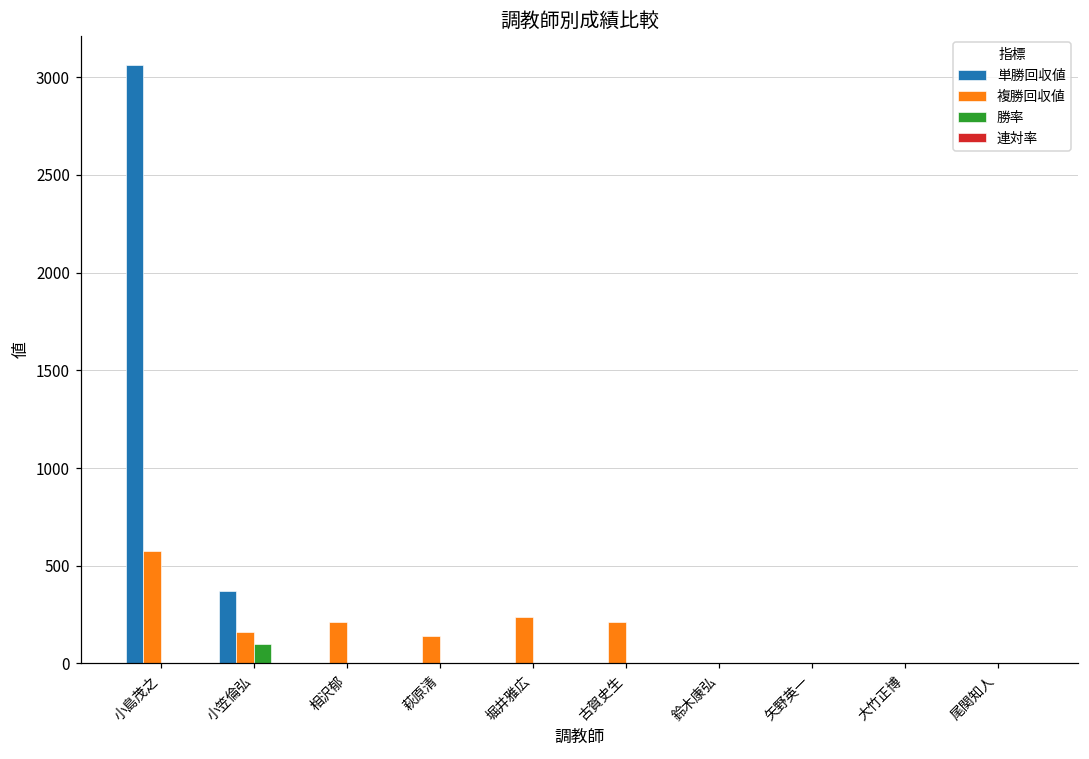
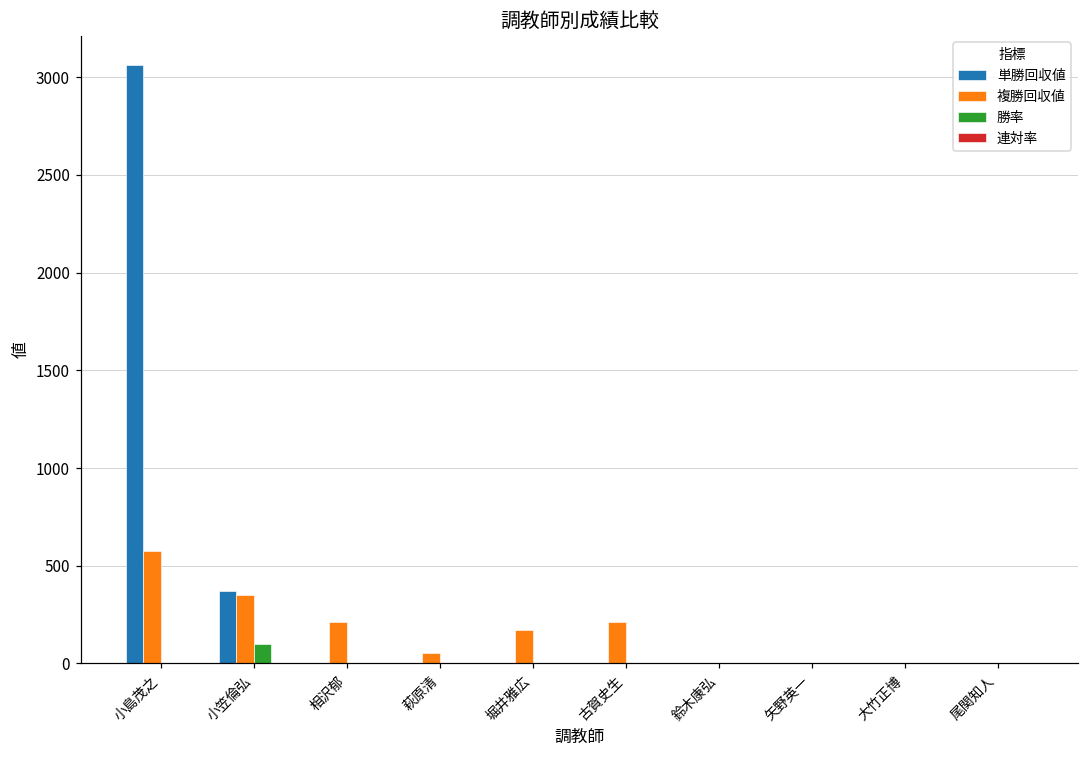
複勝回収値, 小笠倫弘: 160 -> 350
複勝回収値, 萩原清: 140 -> 50
複勝回収値, 堀井雅広: 240 -> 170
